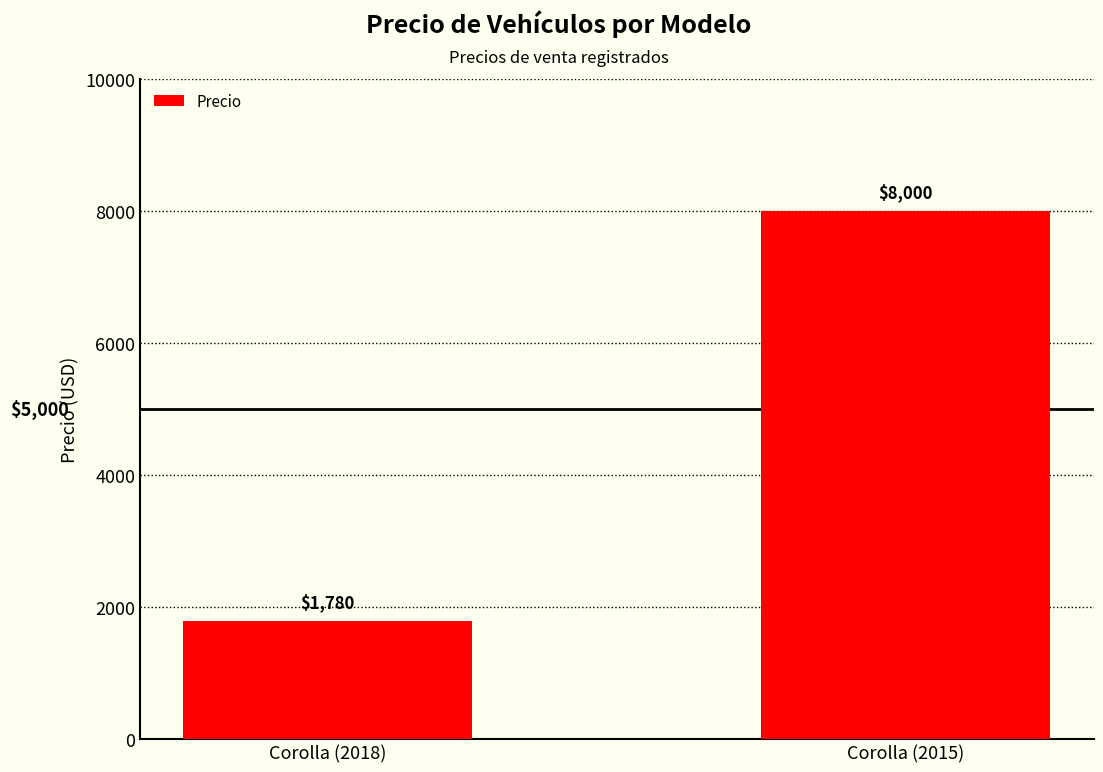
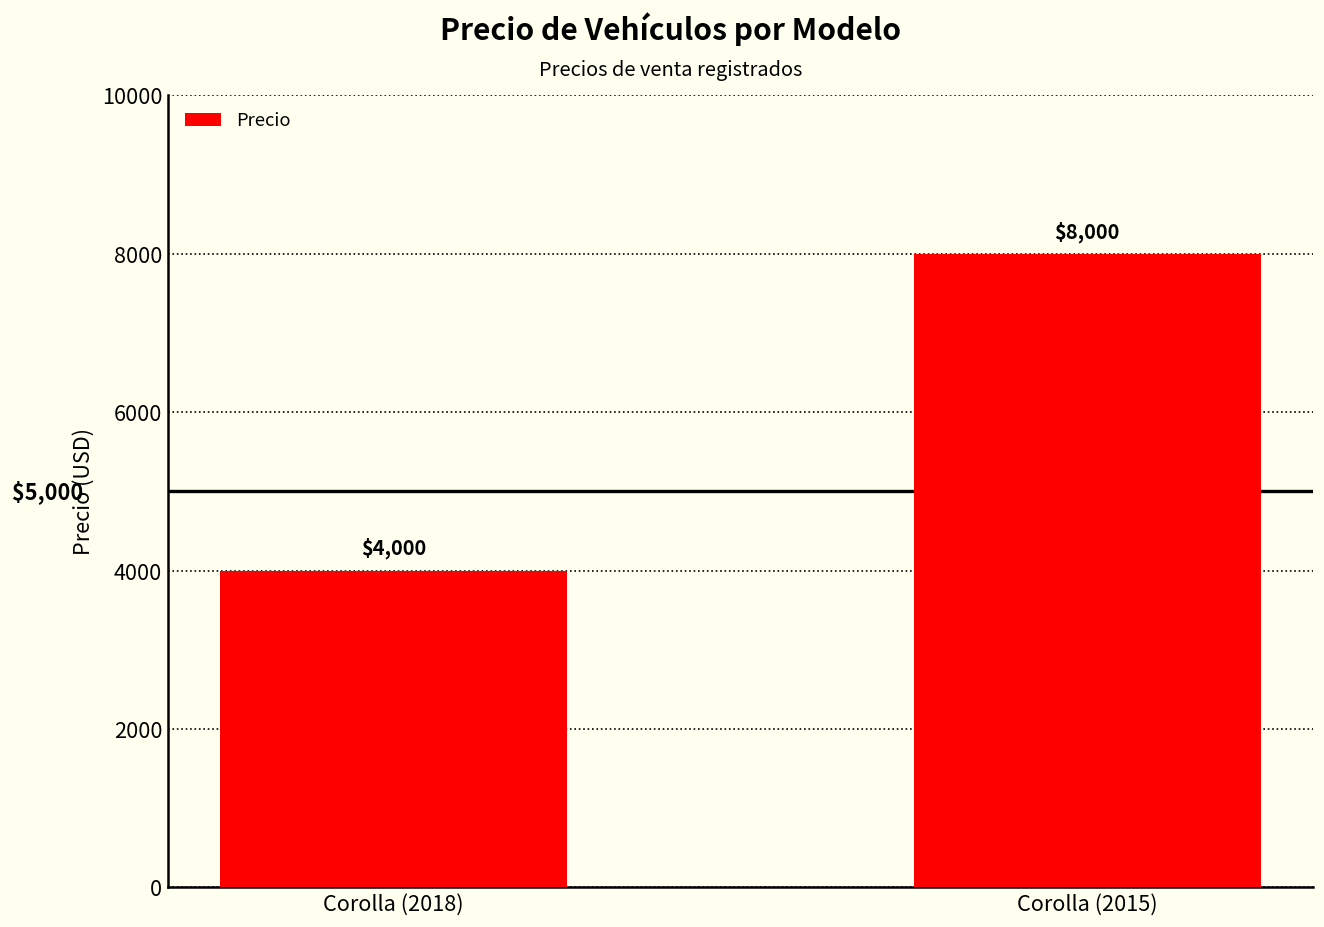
Corolla (2018): $1,780 -> $4,000
